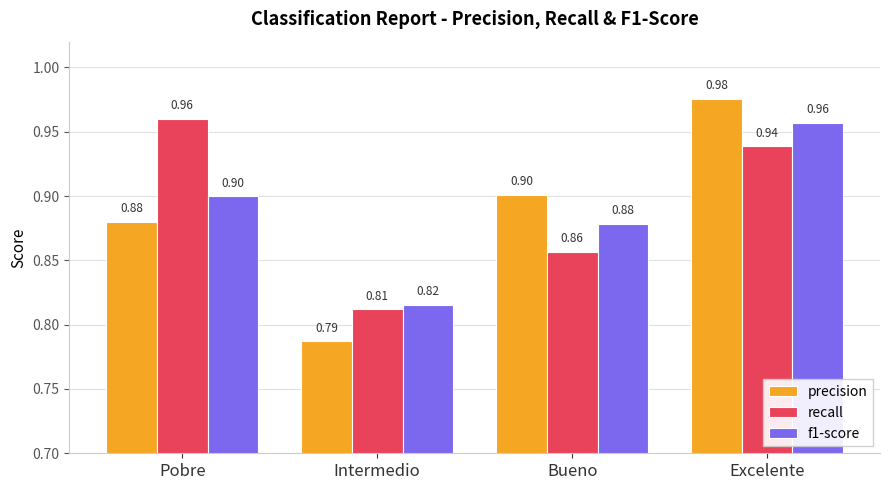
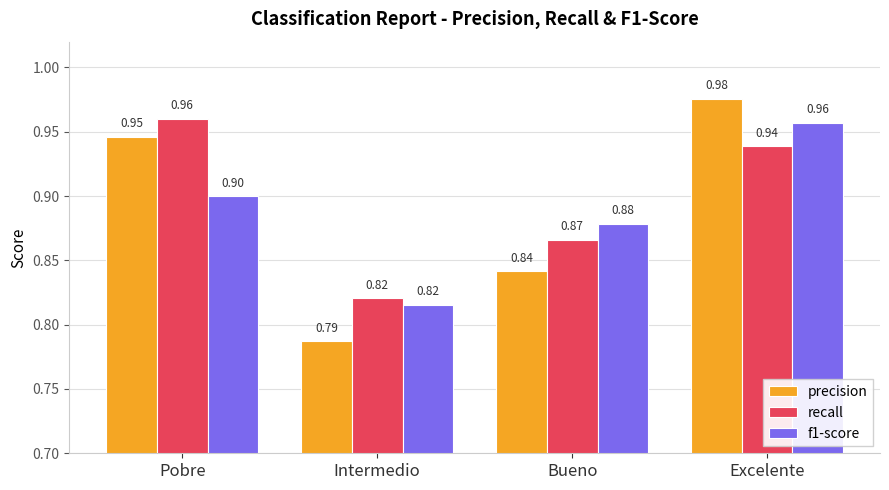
precision, Pobre: 0.88 -> 0.95
recall, Intermedio: 0.81 -> 0.82
precision, Bueno: 0.90 -> 0.84
recall, Bueno: 0.86 -> 0.87
